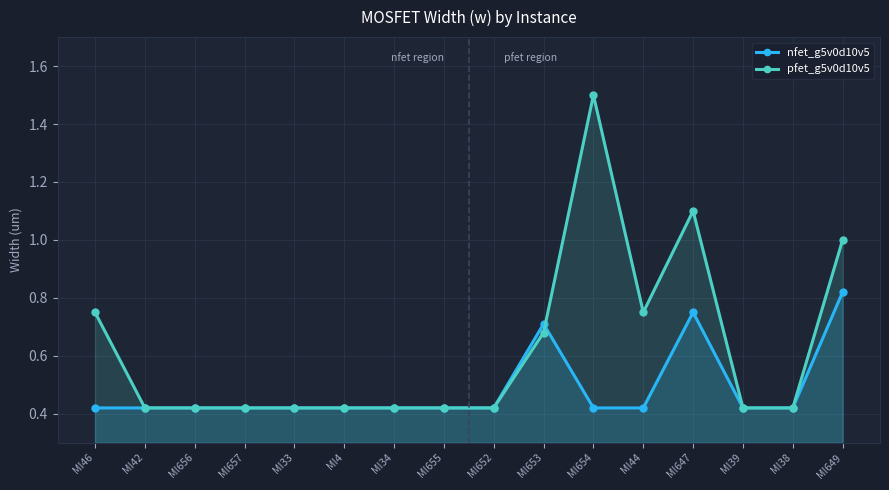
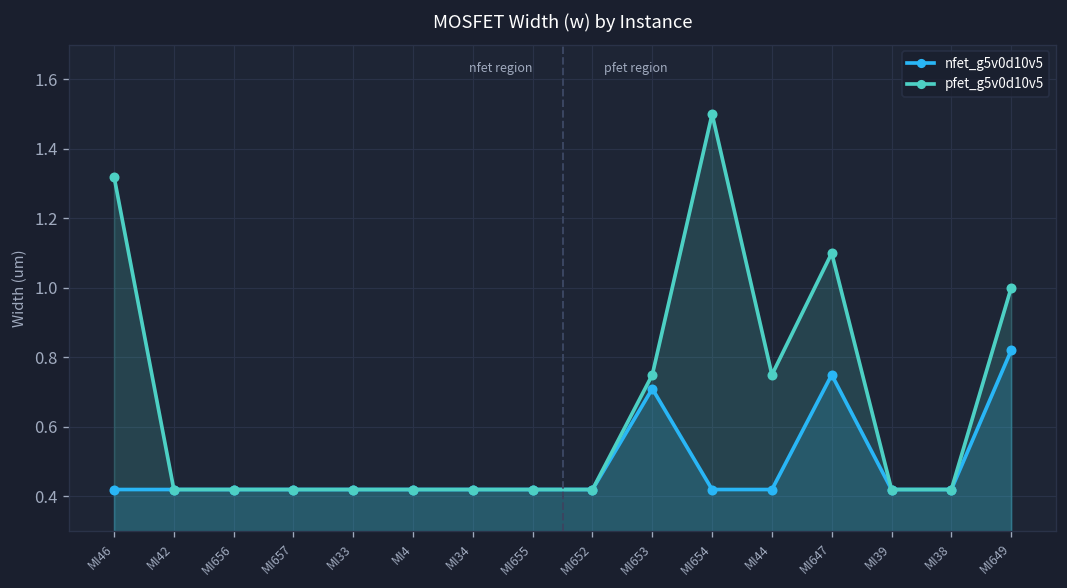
pfet_g5v0d10v5, MI46: 0.75 -> 1.32
pfet_g5v0d10v5, MI653: 0.68 -> 0.75
